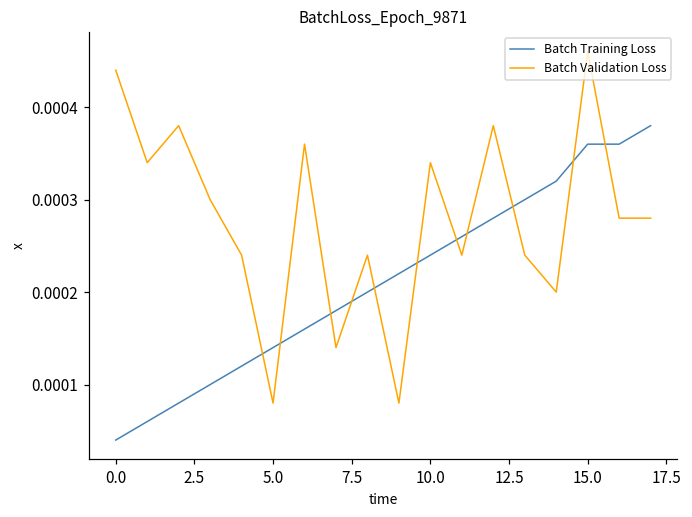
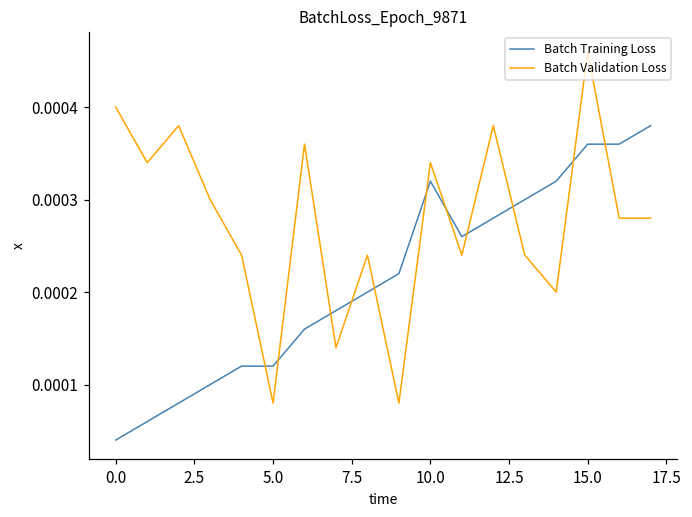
Batch Validation Loss, 0.0: 0.00044 -> 0.00040
Batch Training Loss, 5.0: 0.00014 -> 0.00012
Batch Training Loss, 10.0: 0.00024 -> 0.00032
